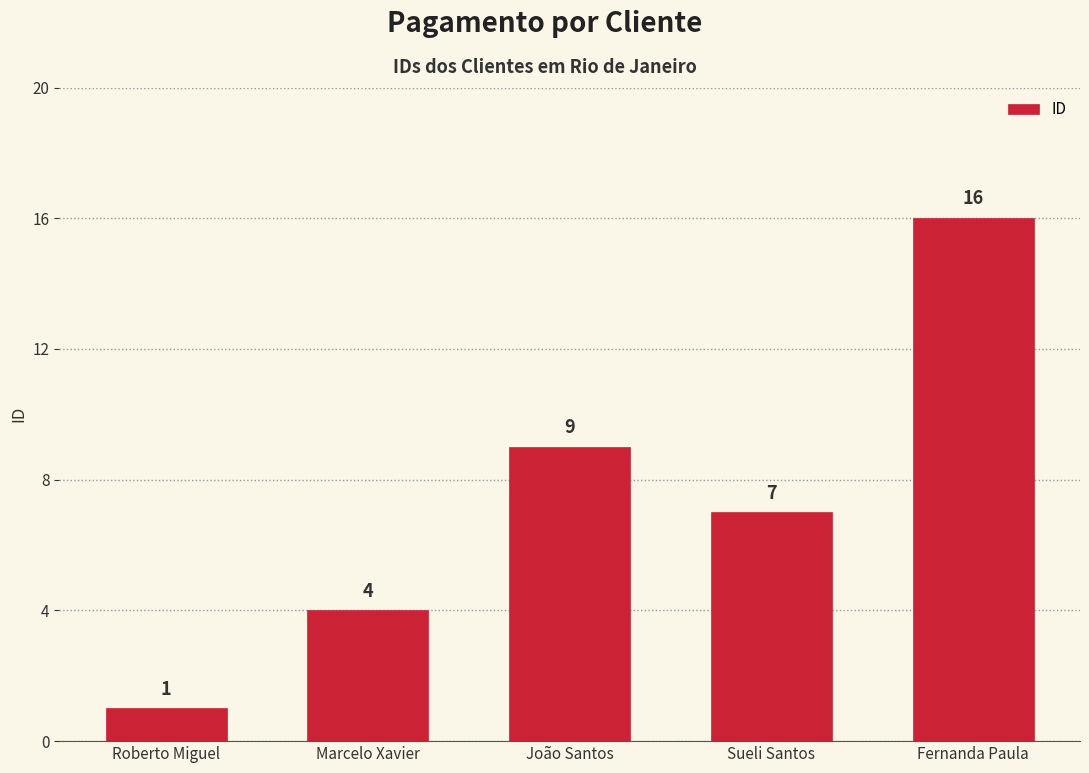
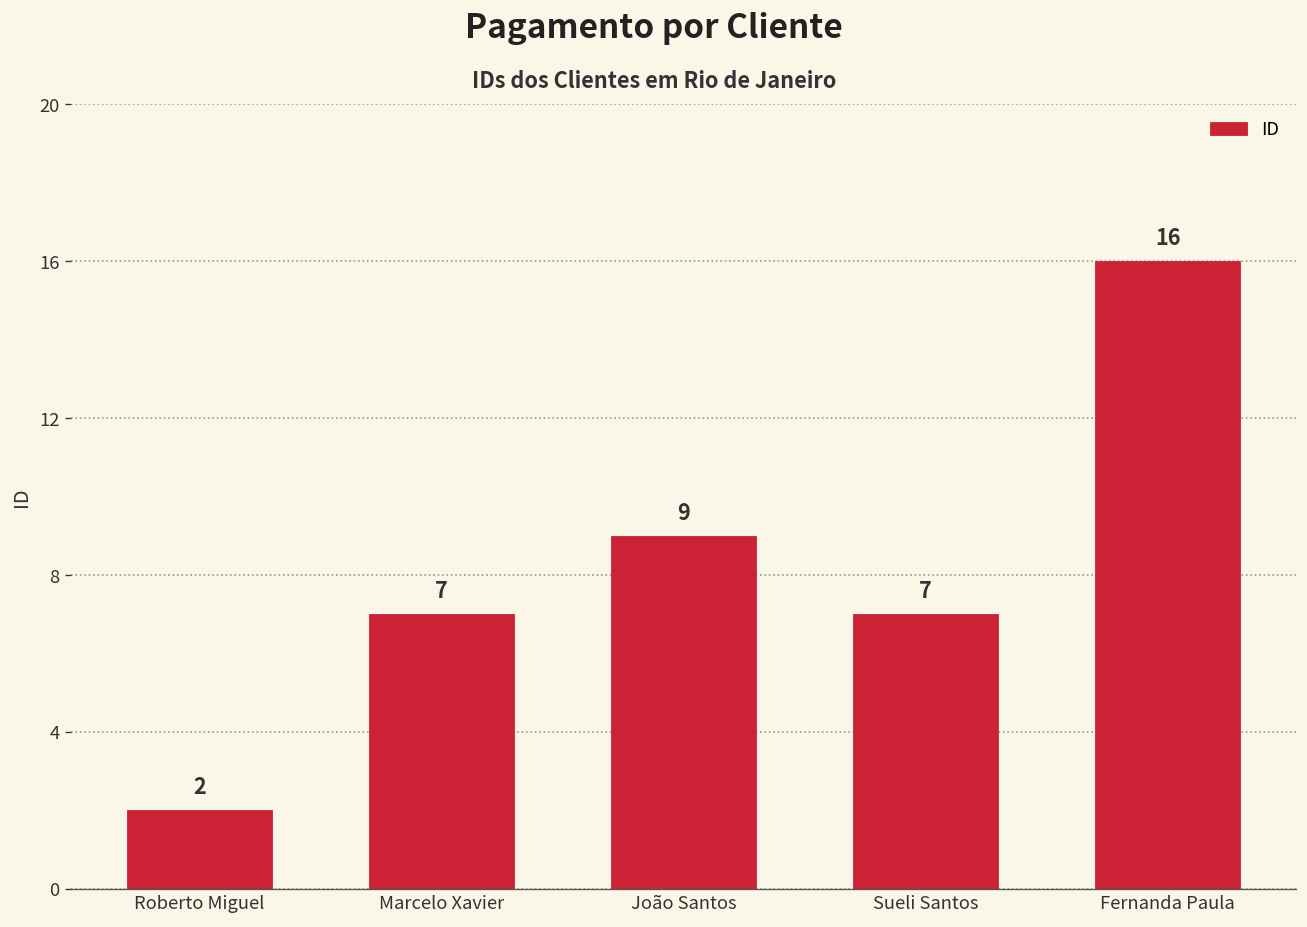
Roberto Miguel: 1 -> 2
Marcelo Xavier: 4 -> 7
